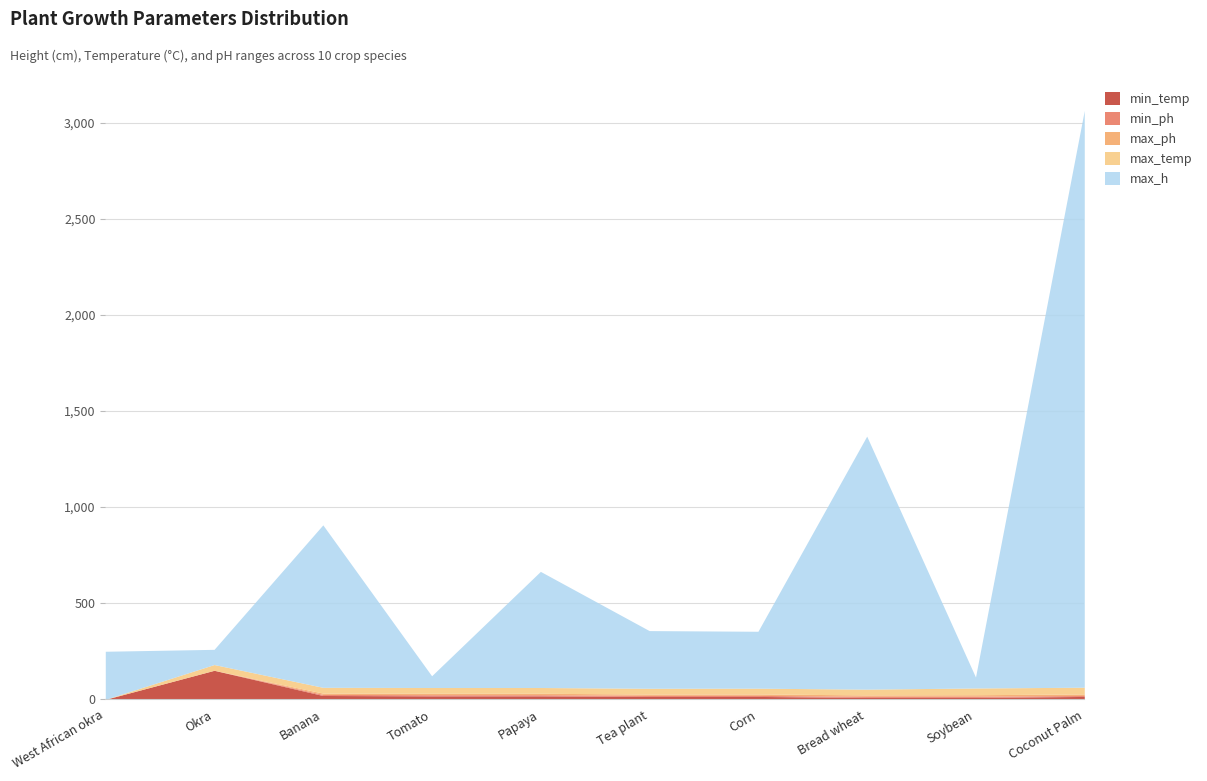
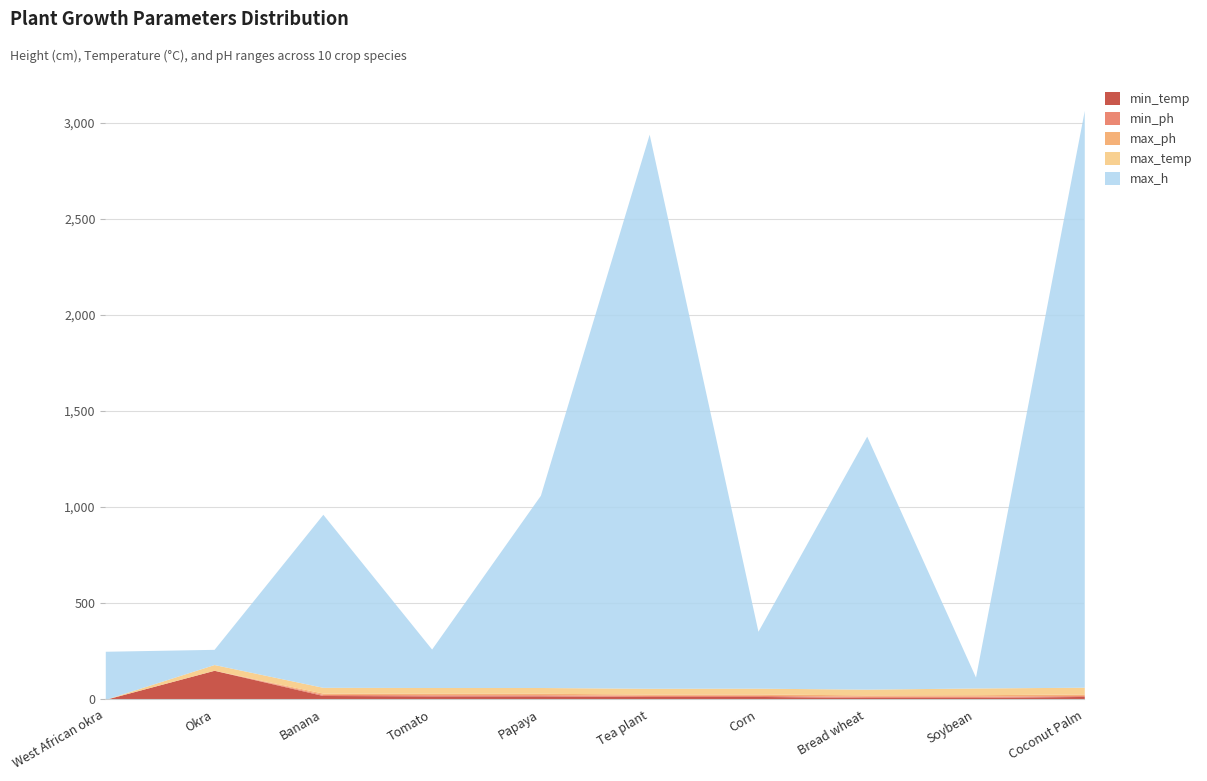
max_h, Banana: 850 -> 900
max_h, Tomato: 60 -> 200
max_h, Papaya: 600 -> 1,000
max_h, Tea plant: 300 -> 2,880
